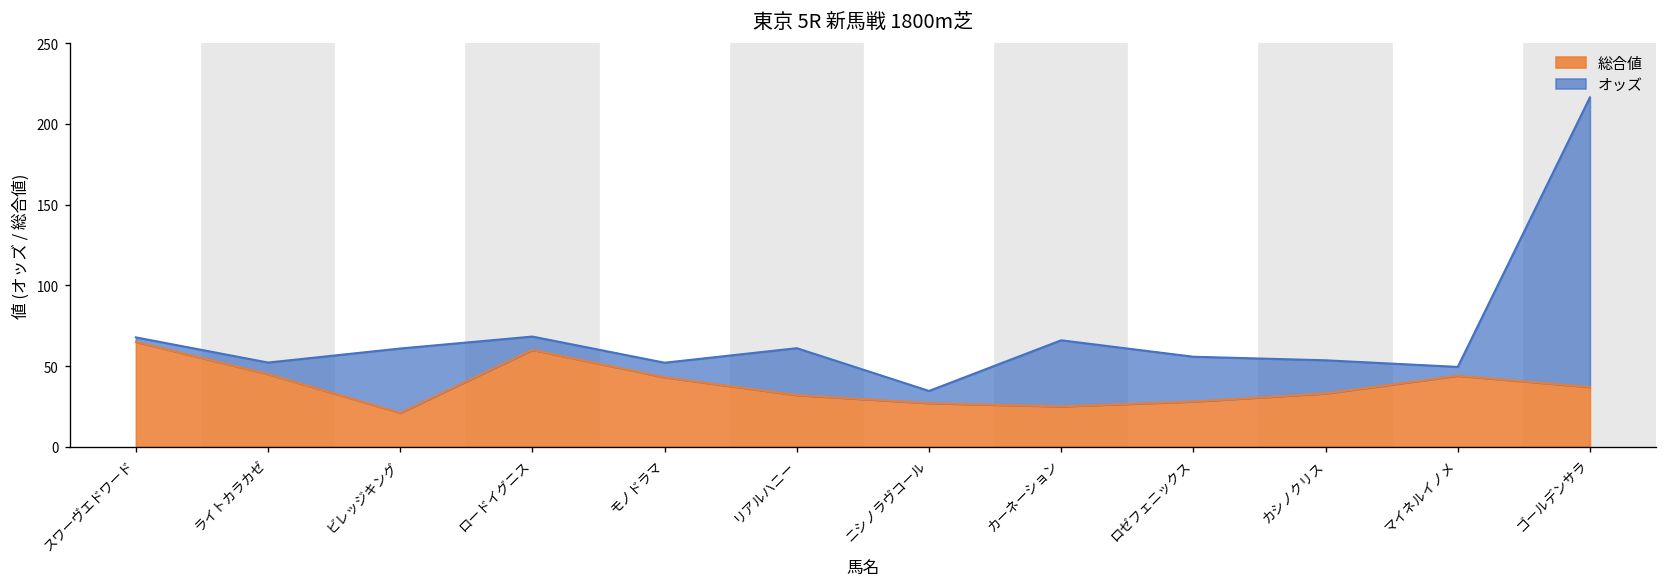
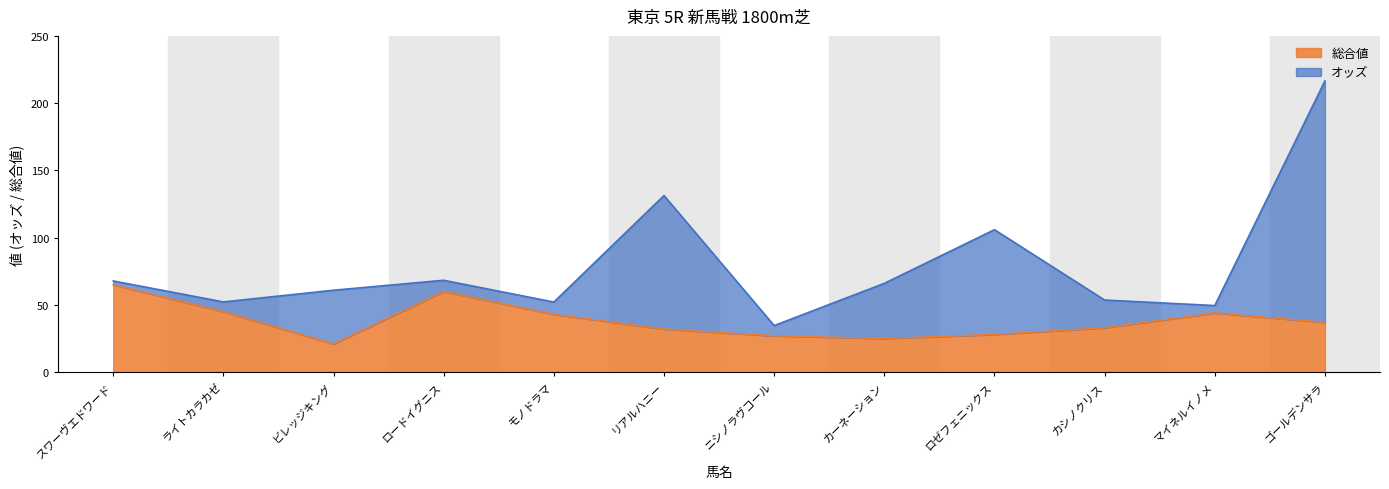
オッズ, リアルハニー: 29 -> 99
オッズ, ロゼフェニックス: 28 -> 78
